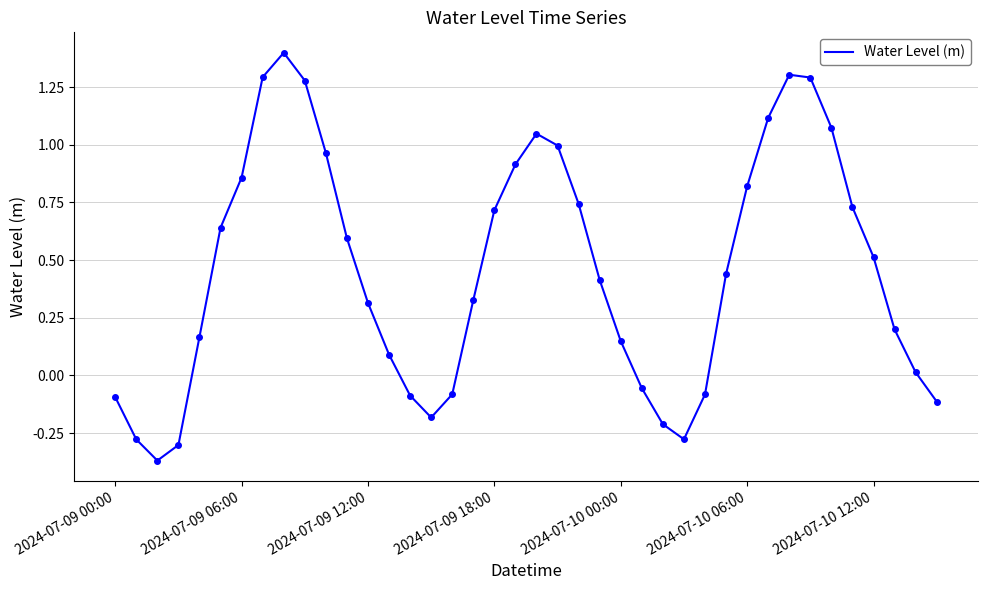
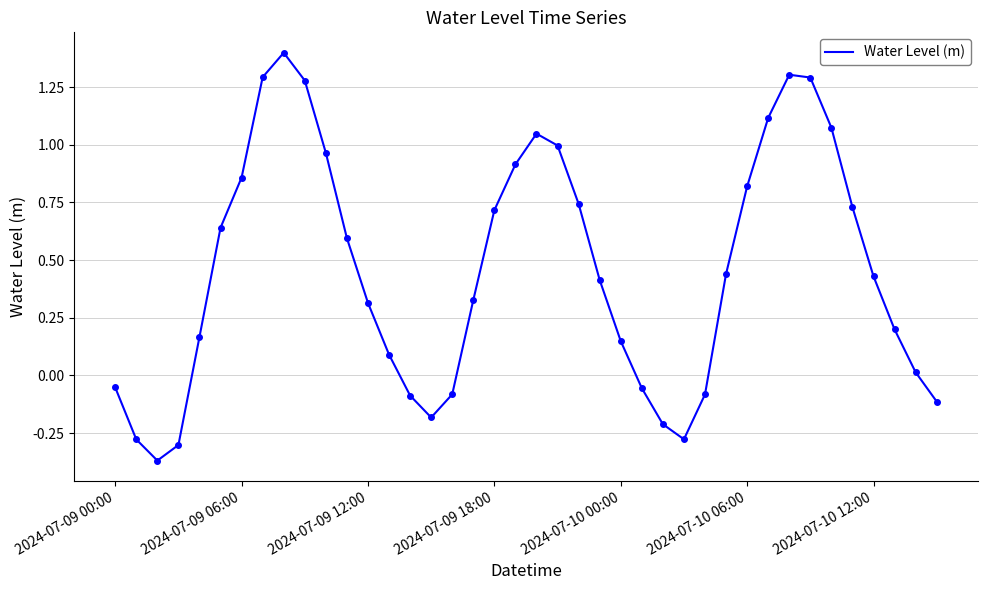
2024-07-09 00:00: -0.09 -> -0.05
2024-07-10 12:00: 0.51 -> 0.43
